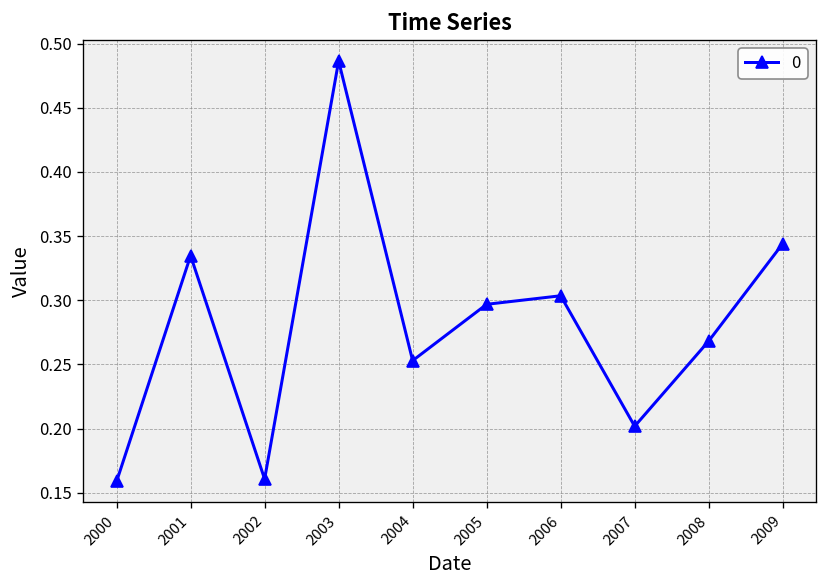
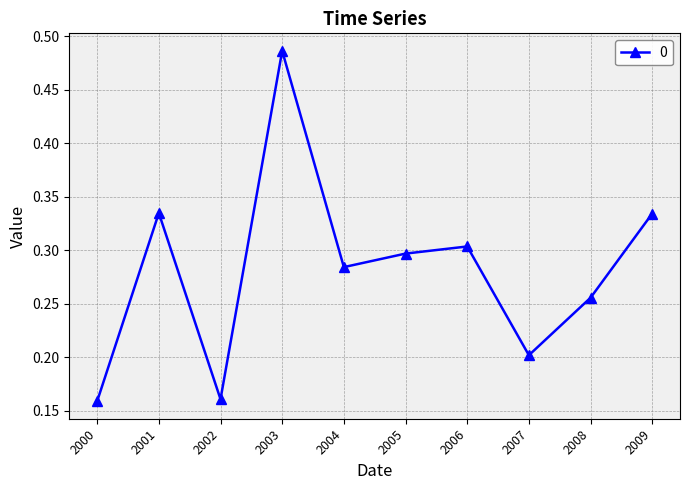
2004: 0.253 -> 0.284
2008: 0.268 -> 0.256
2009: 0.344 -> 0.334
